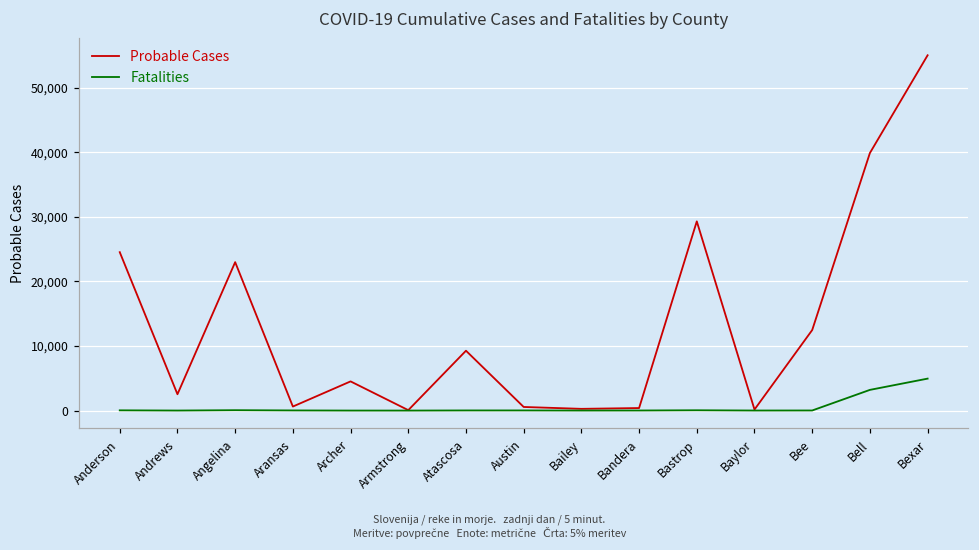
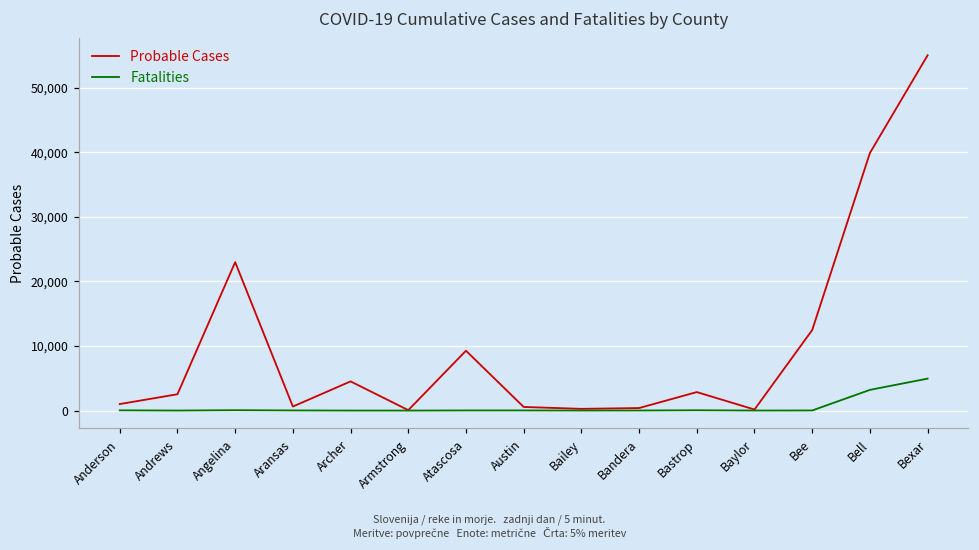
Probable Cases, Anderson: 25,000 -> 1,000
Probable Cases, Bastrop: 29,000 -> 3,000
